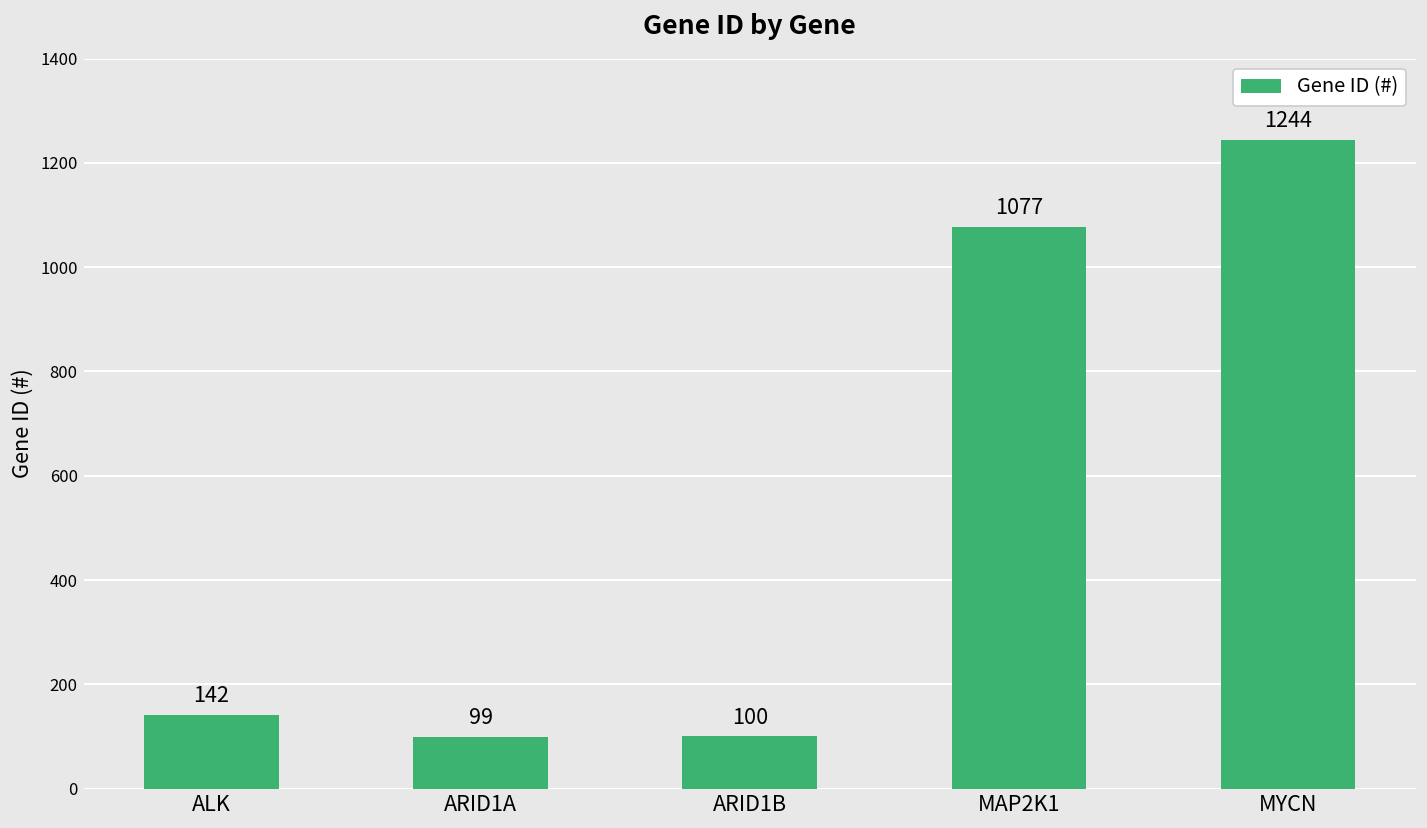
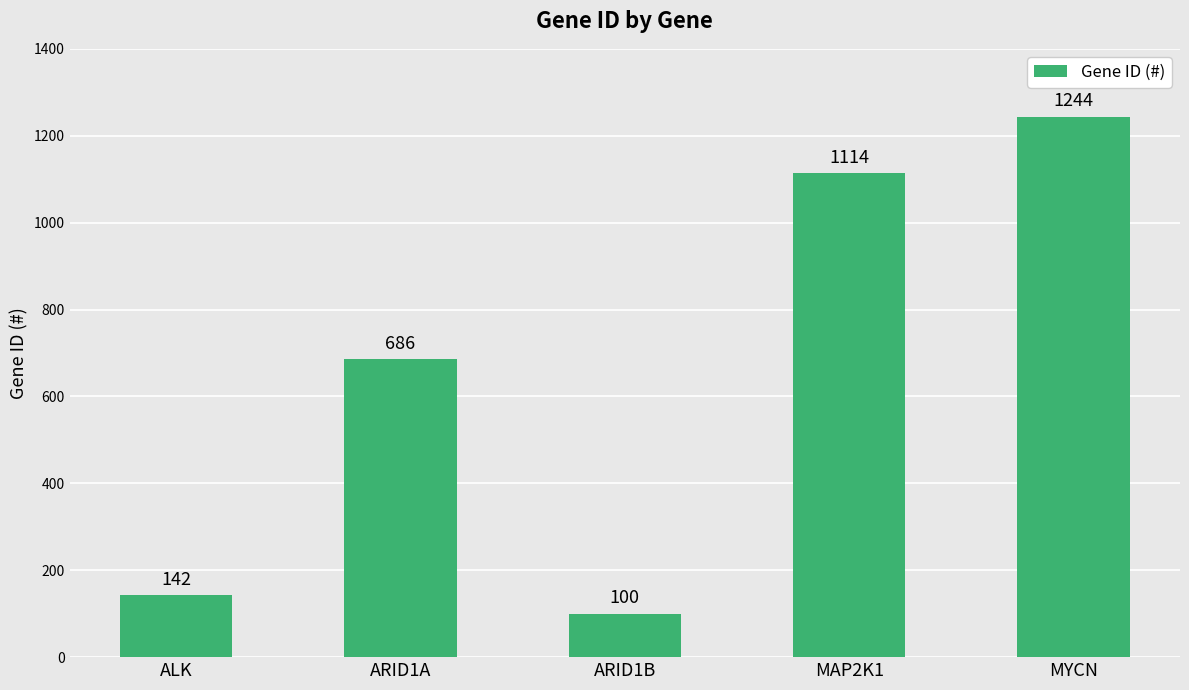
ARID1A: 99 -> 686
MAP2K1: 1077 -> 1114
